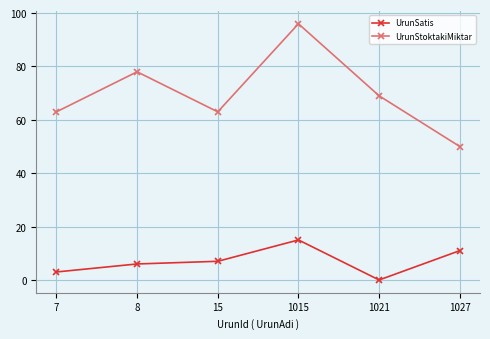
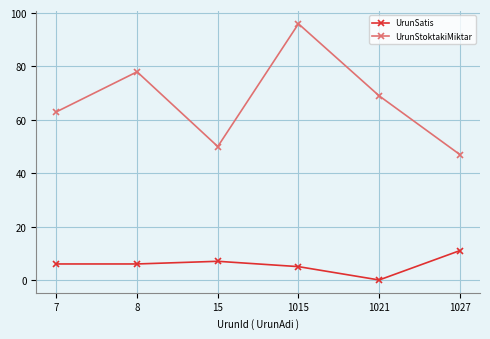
UrunSatis, 7: 3 -> 6
UrunStoktakiMiktar, 15: 63 -> 50
UrunSatis, 1015: 15 -> 5
UrunStoktakiMiktar, 1027: 50 -> 47
